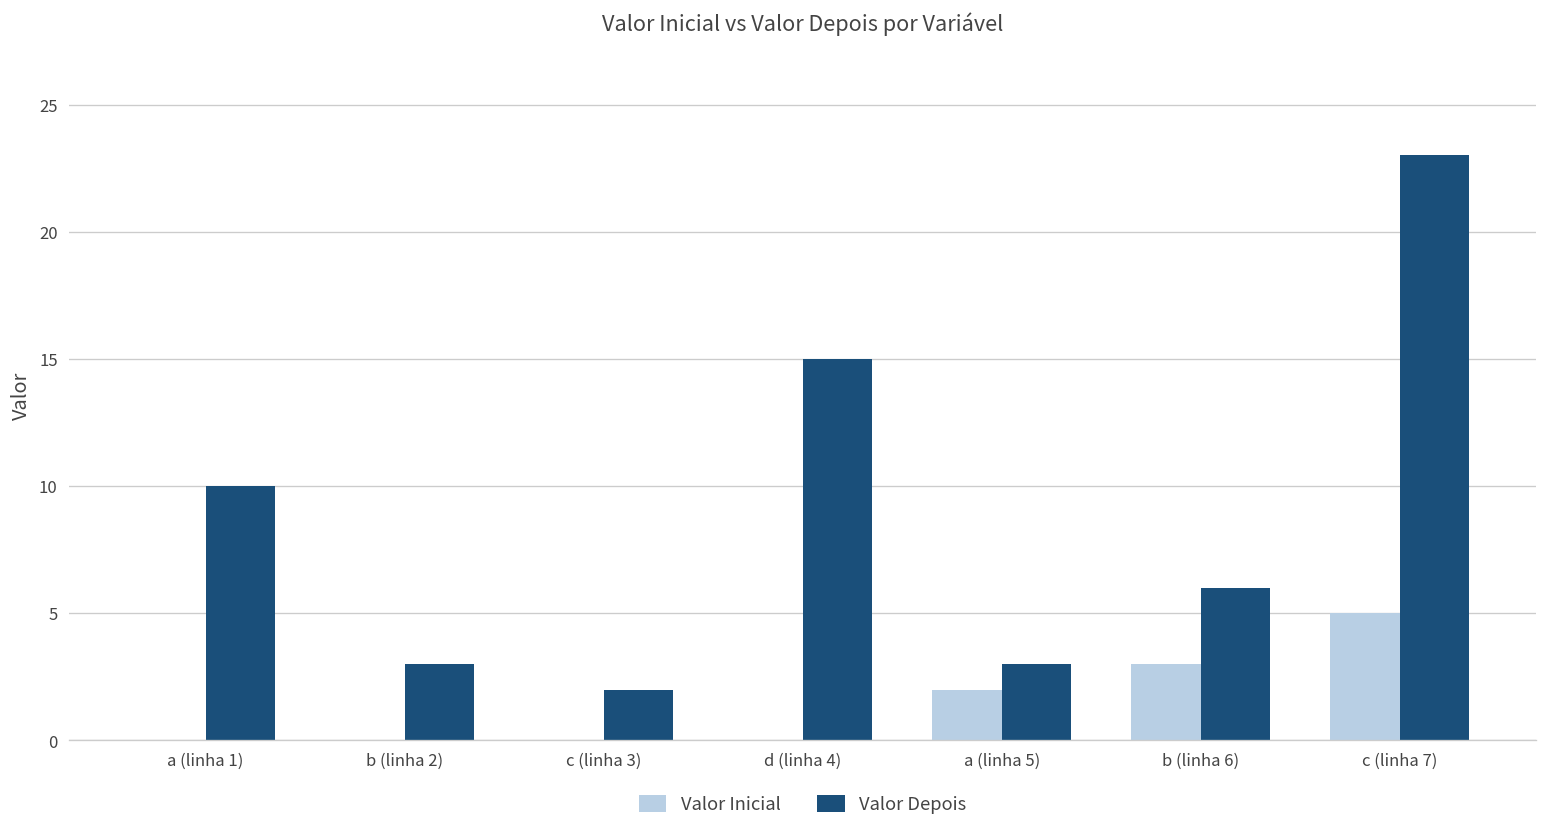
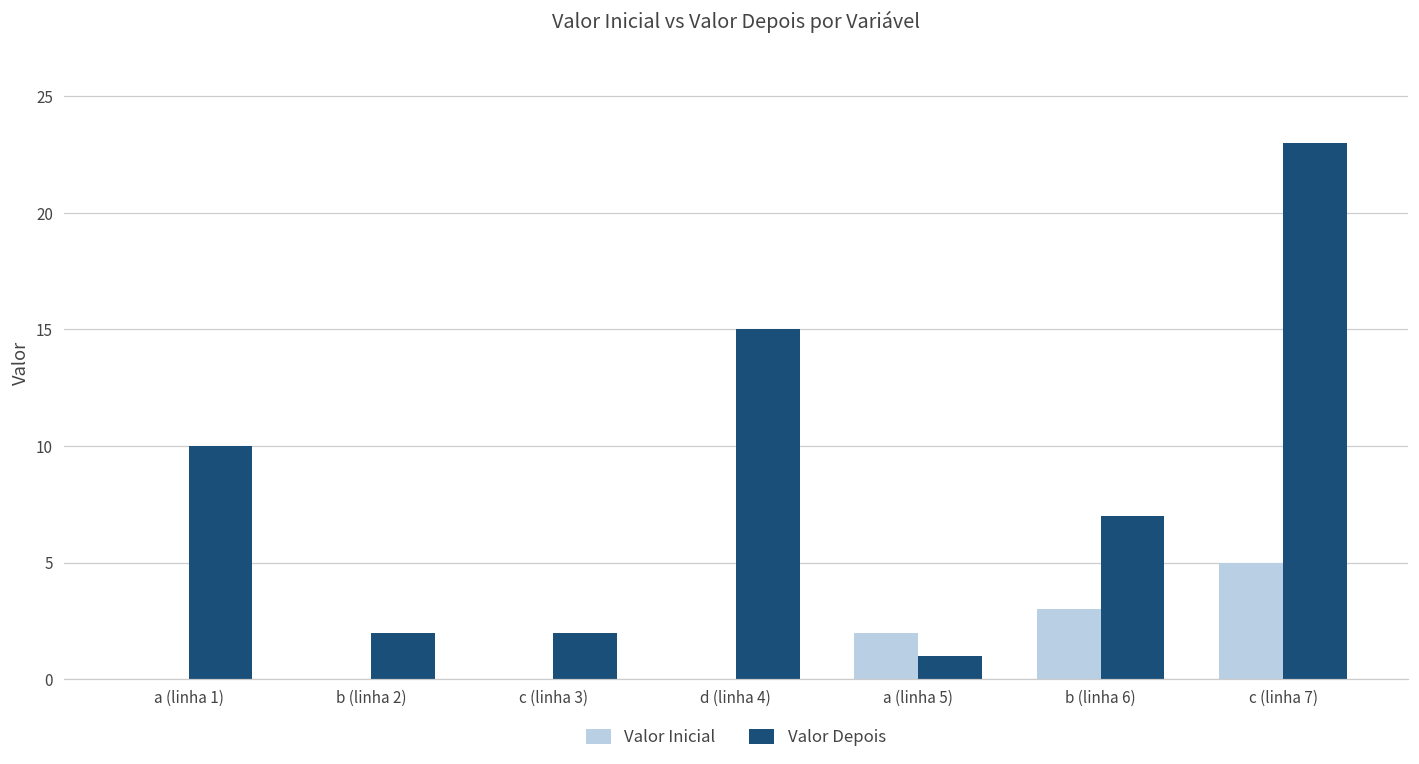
Valor Depois, b (linha 2): 3 -> 2
Valor Depois, a (linha 5): 3 -> 1
Valor Depois, b (linha 6): 6 -> 7
